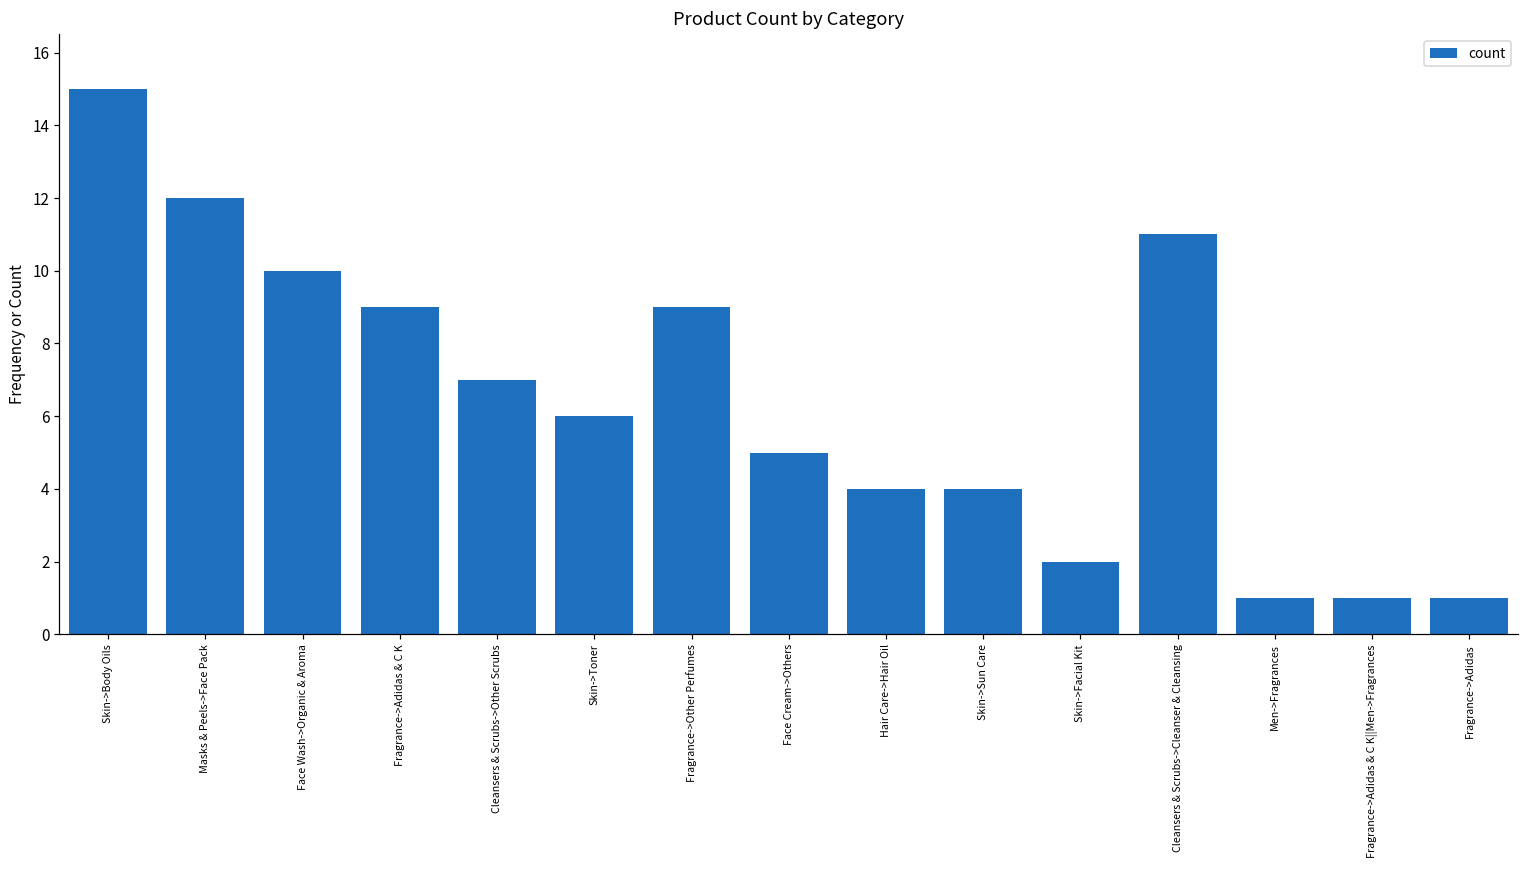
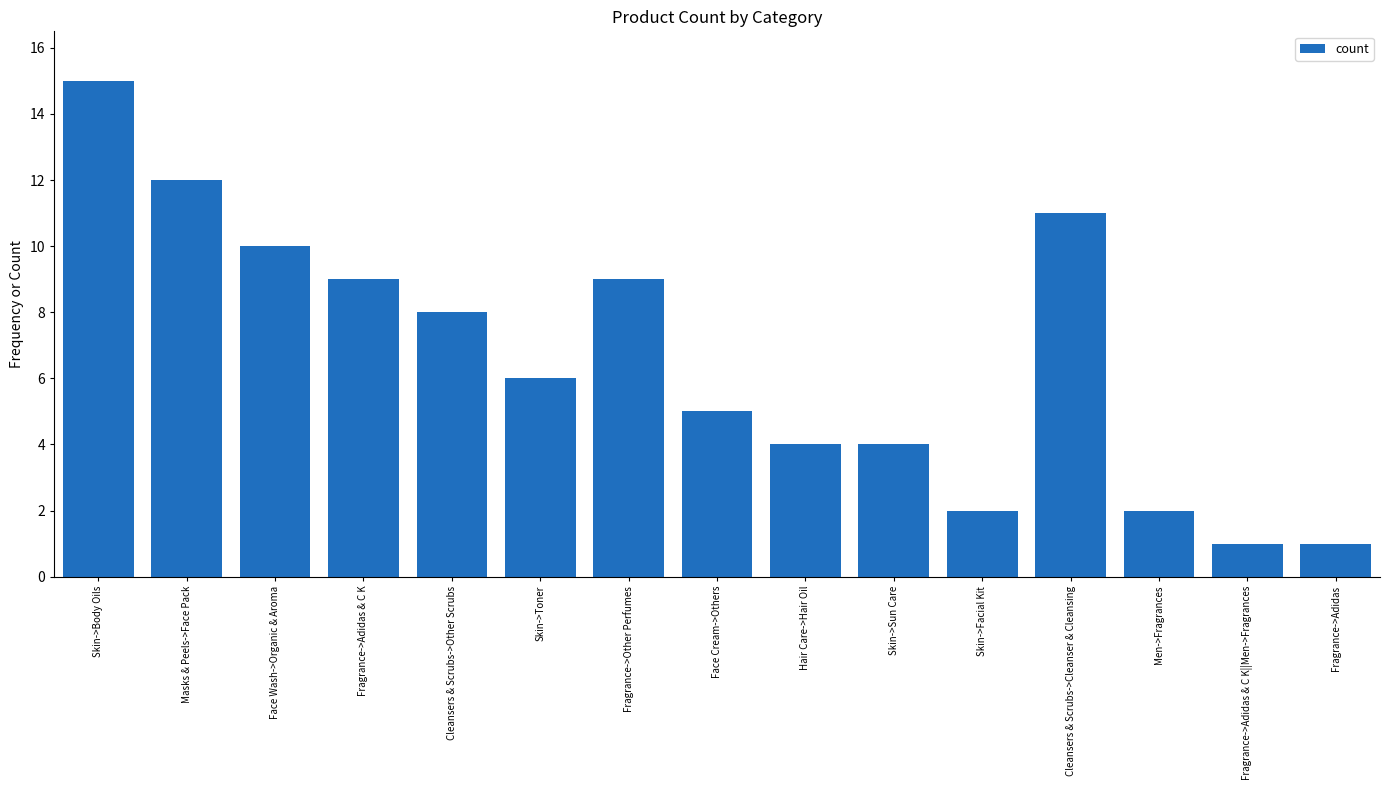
Cleansers & Scrubs->Other Scrubs: 7 -> 8
Men->Fragrances: 1 -> 2
